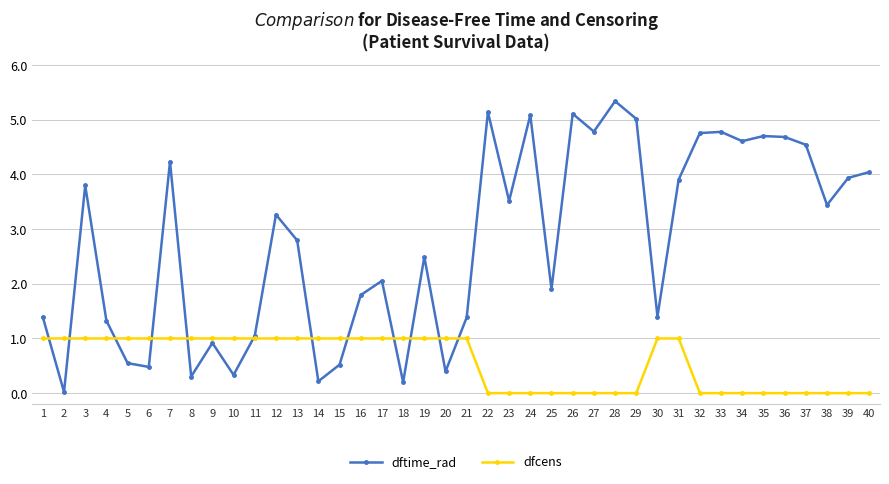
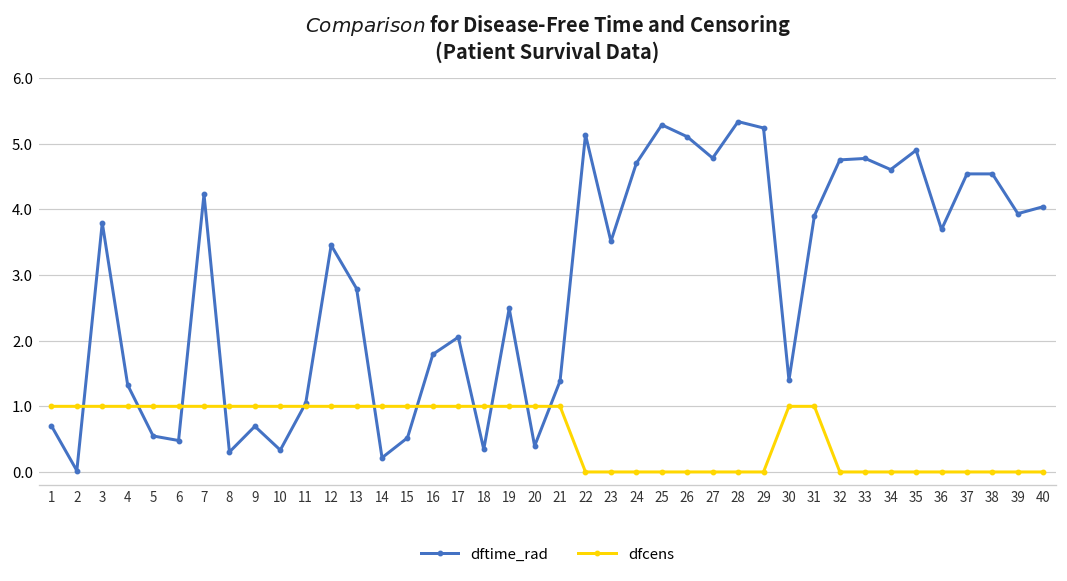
dftime_rad, 1: 1.4 -> 0.7
dftime_rad, 9: 0.9 -> 0.7
dftime_rad, 12: 3.3 -> 3.5
dftime_rad, 18: 0.2 -> 0.3
dftime_rad, 24: 5.1 -> 4.7
dftime_rad, 25: 1.9 -> 5.3
dftime_rad, 29: 5.0 -> 5.2
dftime_rad, 35: 4.7 -> 4.9
dftime_rad, 36: 4.7 -> 3.7
dftime_rad, 38: 3.4 -> 4.5
